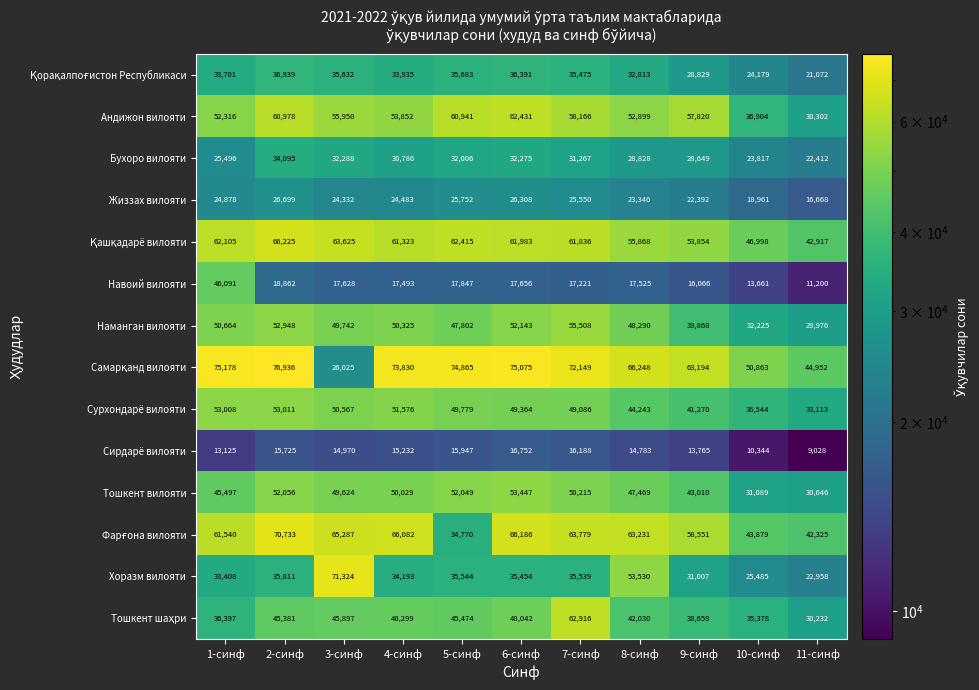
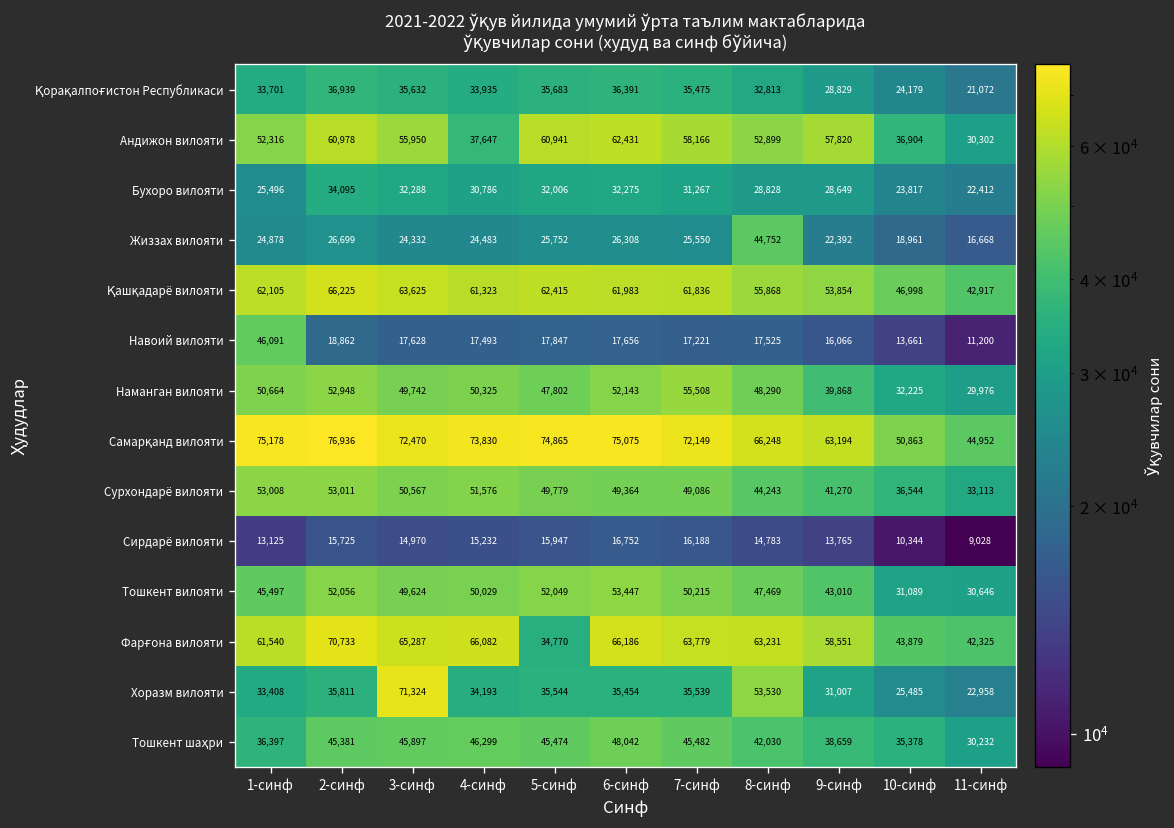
Андижон вилояти, 4-синф: 53,852 -> 37,647
Жиззах вилояти, 8-синф: 23,346 -> 44,752
Самарқанд вилояти, 3-синф: 26,025 -> 72,470
Тошкент шаҳри, 7-синф: 62,916 -> 45,482
